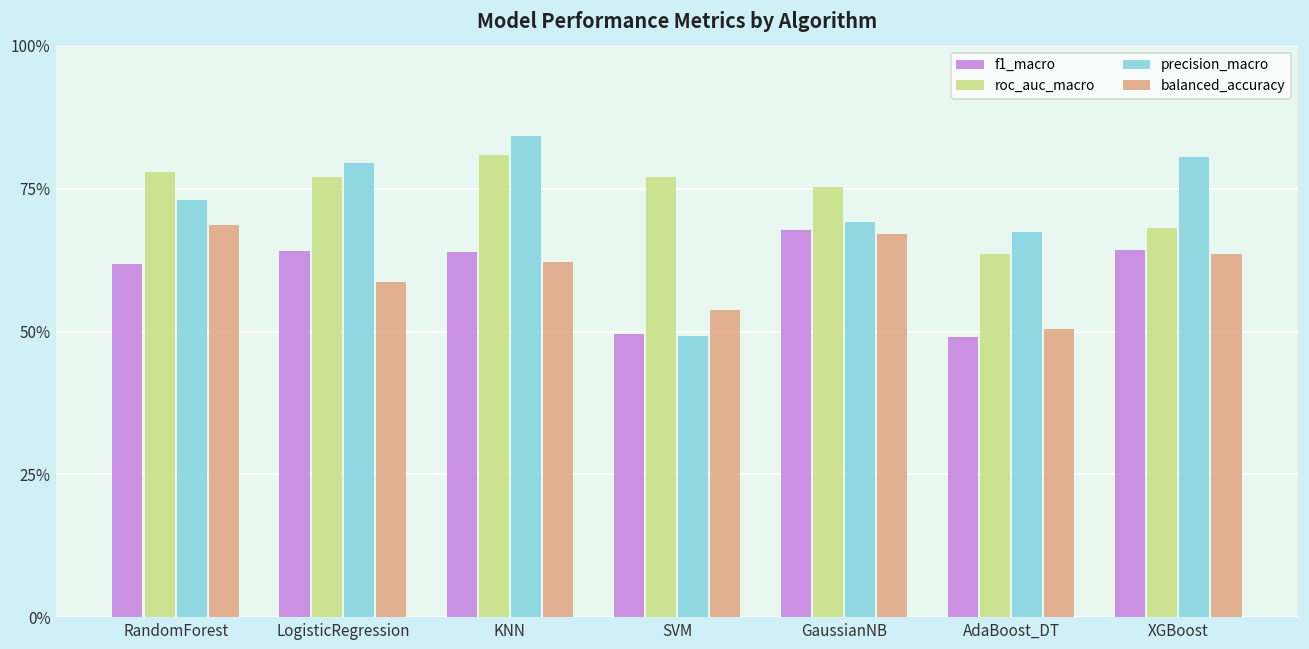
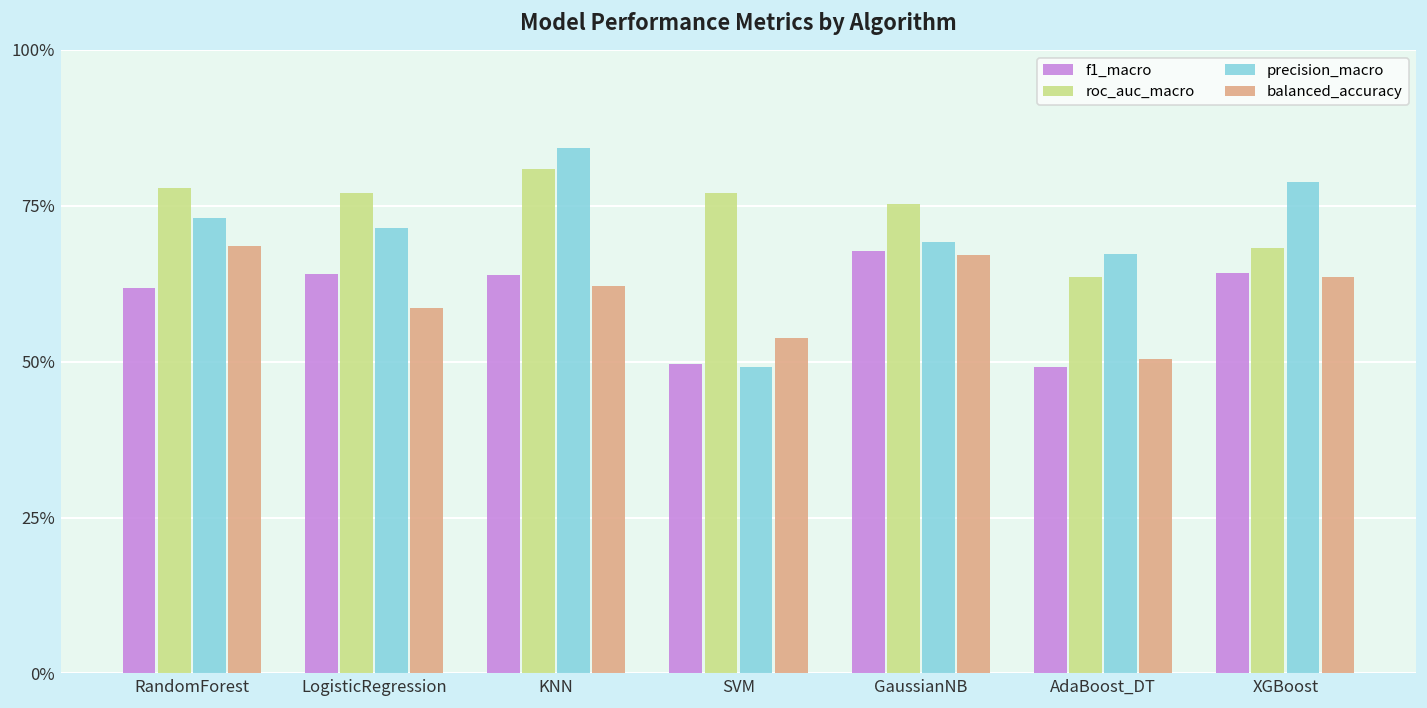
precision_macro, LogisticRegression: 80% -> 71%
precision_macro, XGBoost: 81% -> 79%
